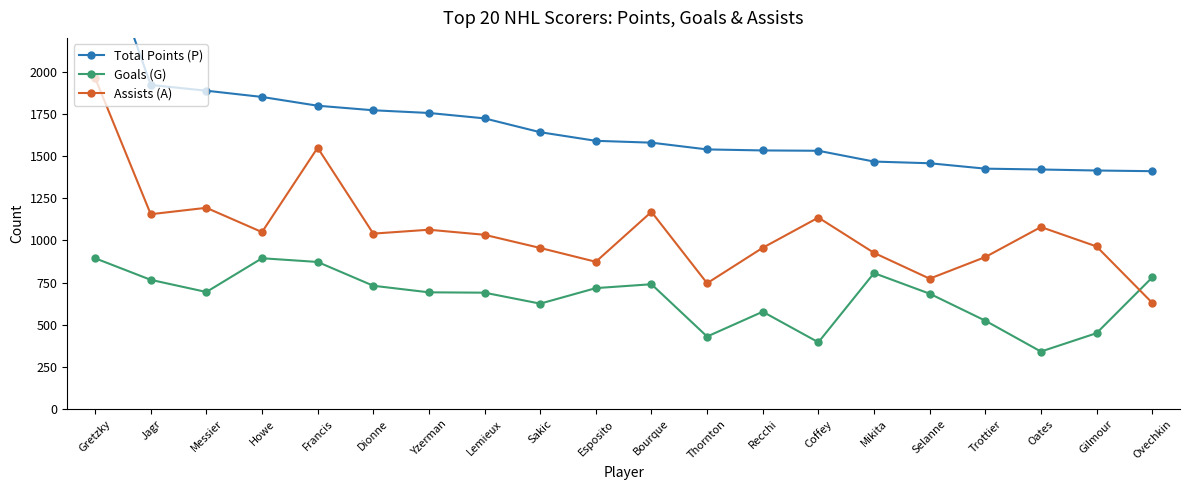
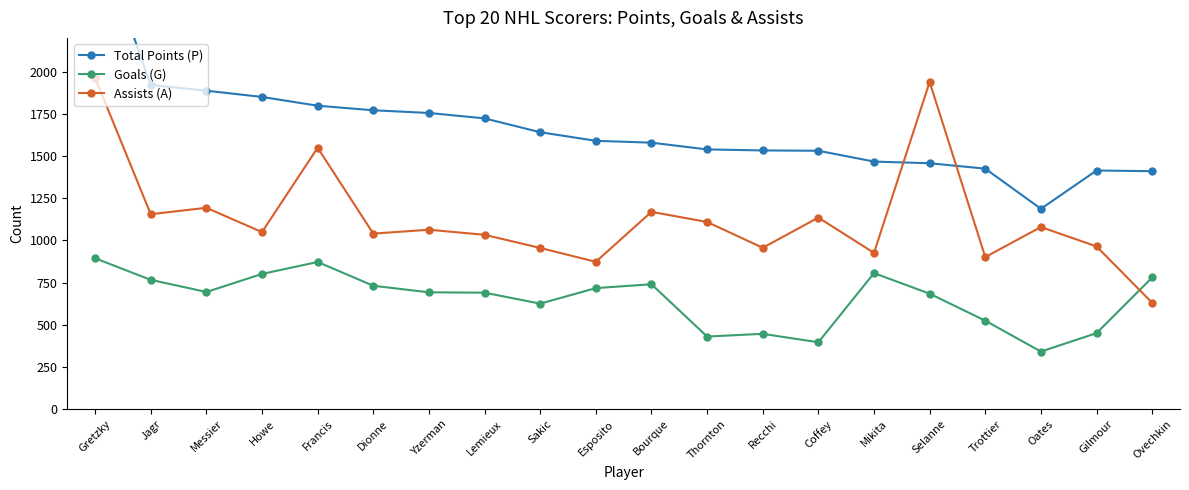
Goals (G), Howe: 890 -> 800
Assists (A), Thornton: 750 -> 1110
Goals (G), Recchi: 580 -> 450
Assists (A), Selanne: 770 -> 1940
Total Points (P), Oates: 1420 -> 1190
